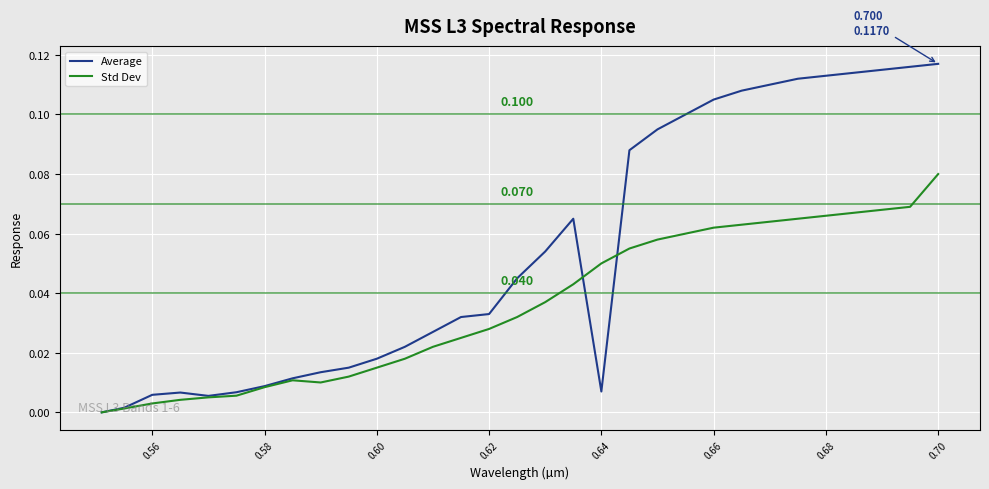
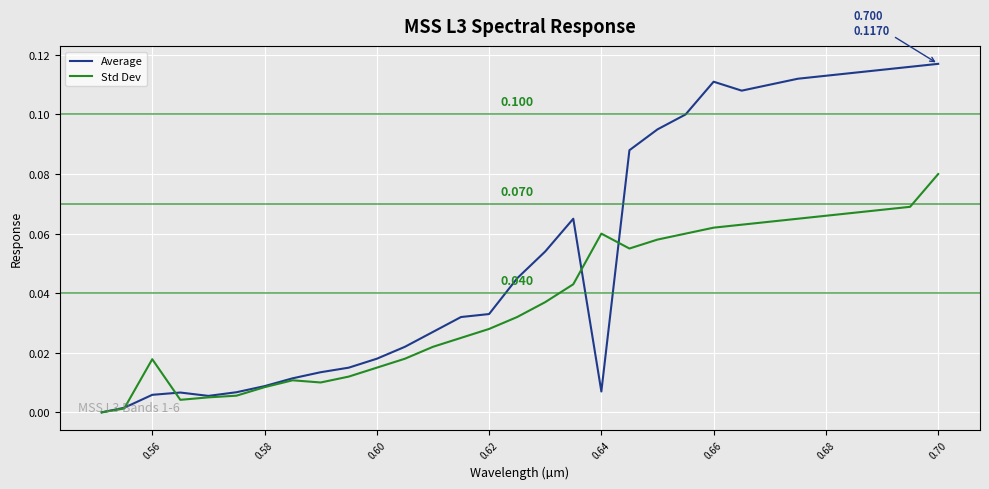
Std Dev, 0.56: 0.003 -> 0.018
Std Dev, 0.64: 0.05 -> 0.06
Average, 0.66: 0.105 -> 0.111
